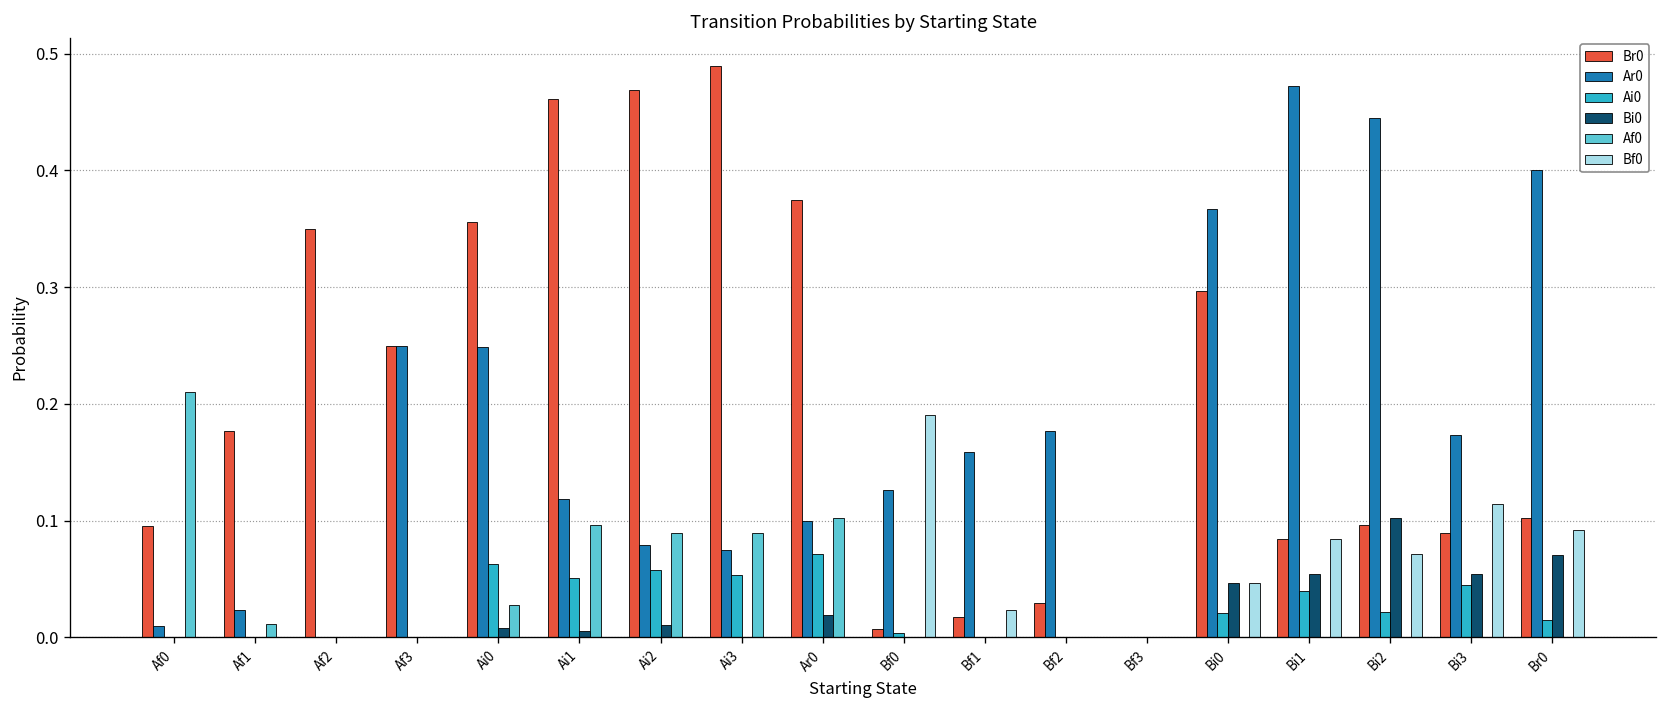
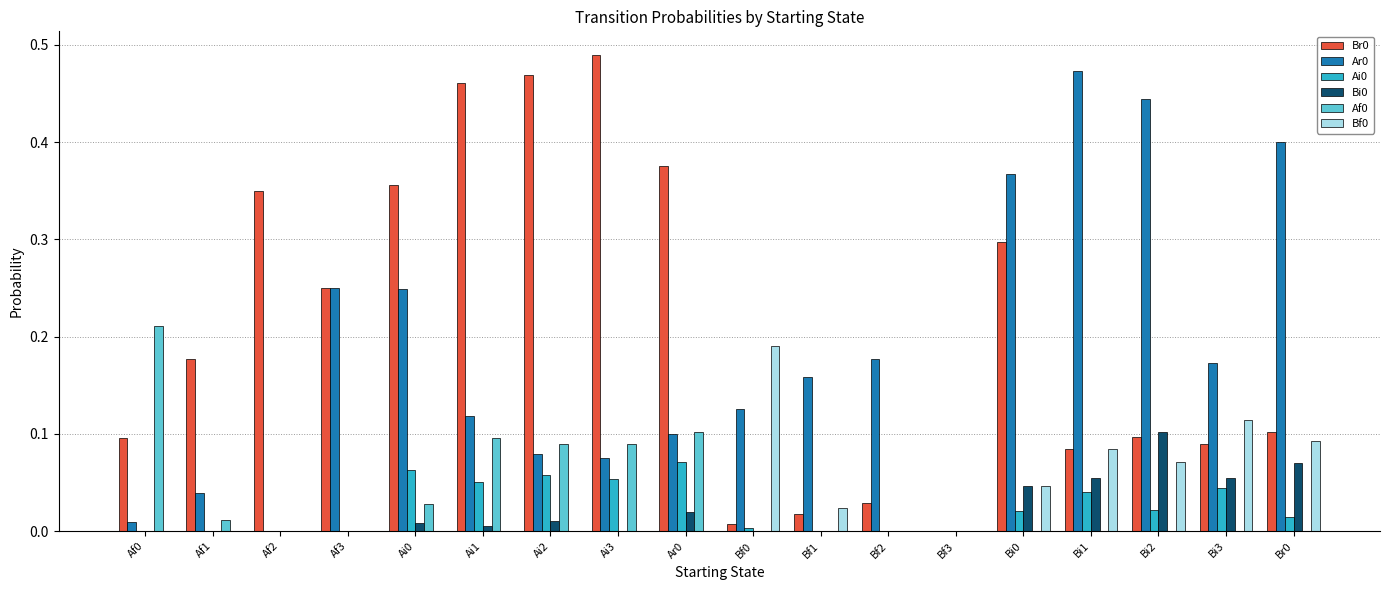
Ar0, Af1: 0.02 -> 0.04
